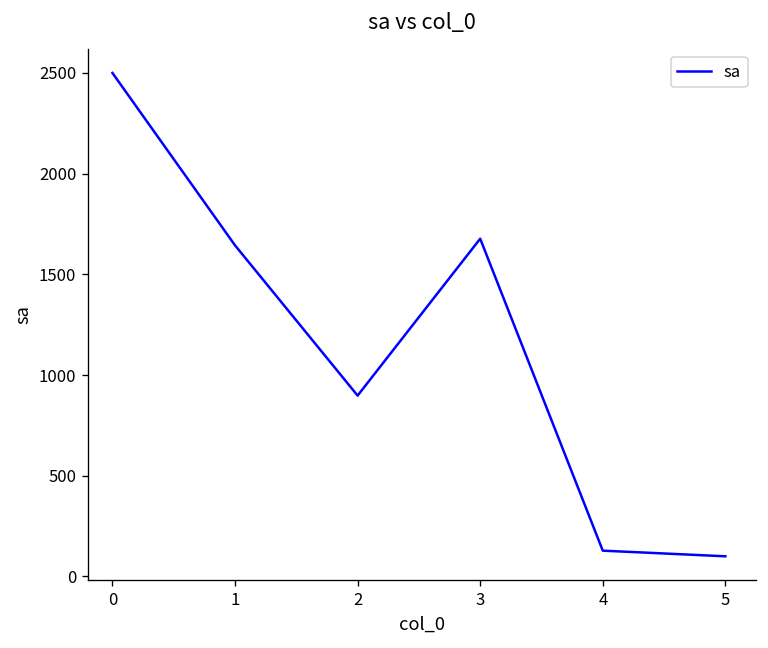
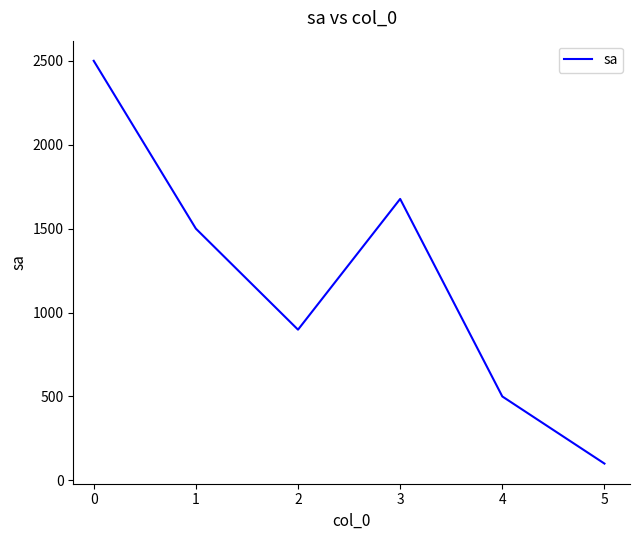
1: 1640 -> 1500
4: 130 -> 500
